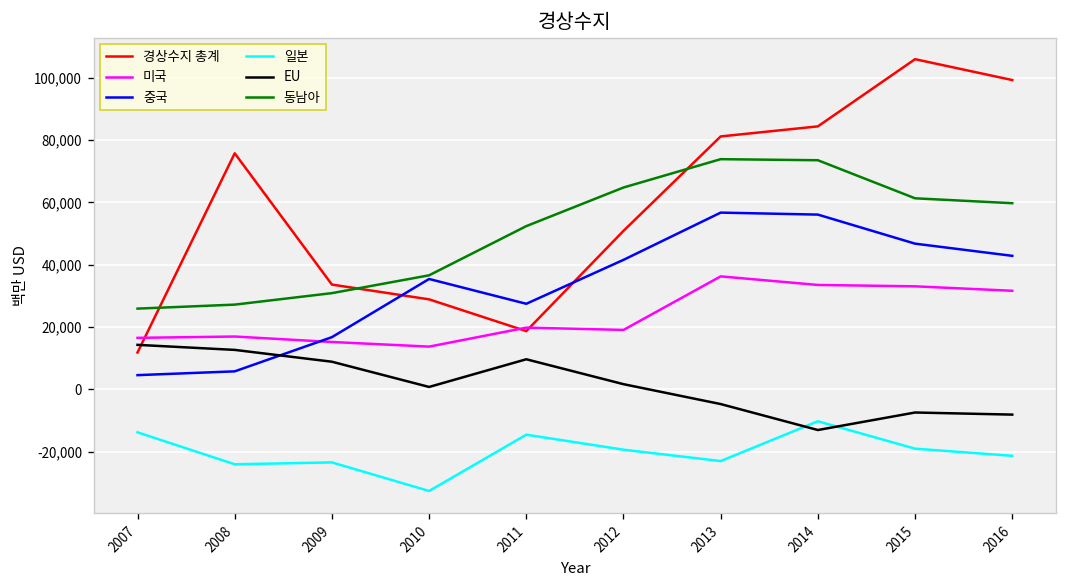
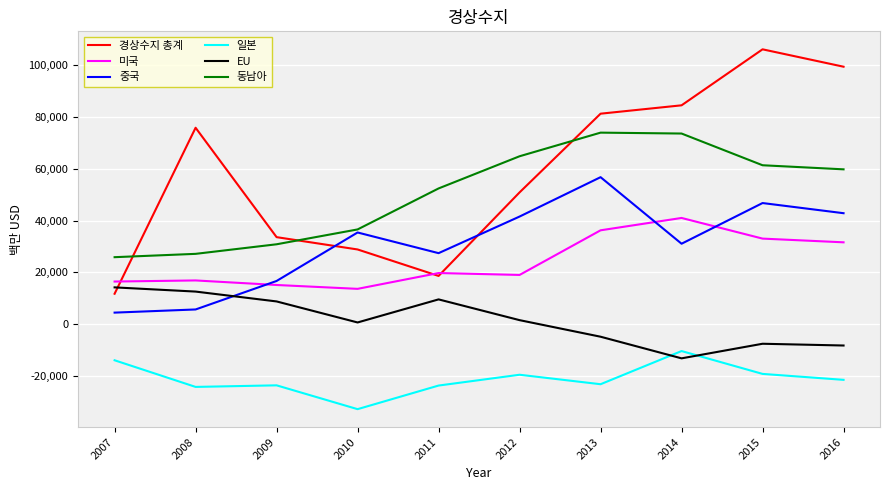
일본, 2011: -15,000 -> -24,000
미국, 2014: 33,000 -> 41,000
중국, 2014: 56,000 -> 31,000
